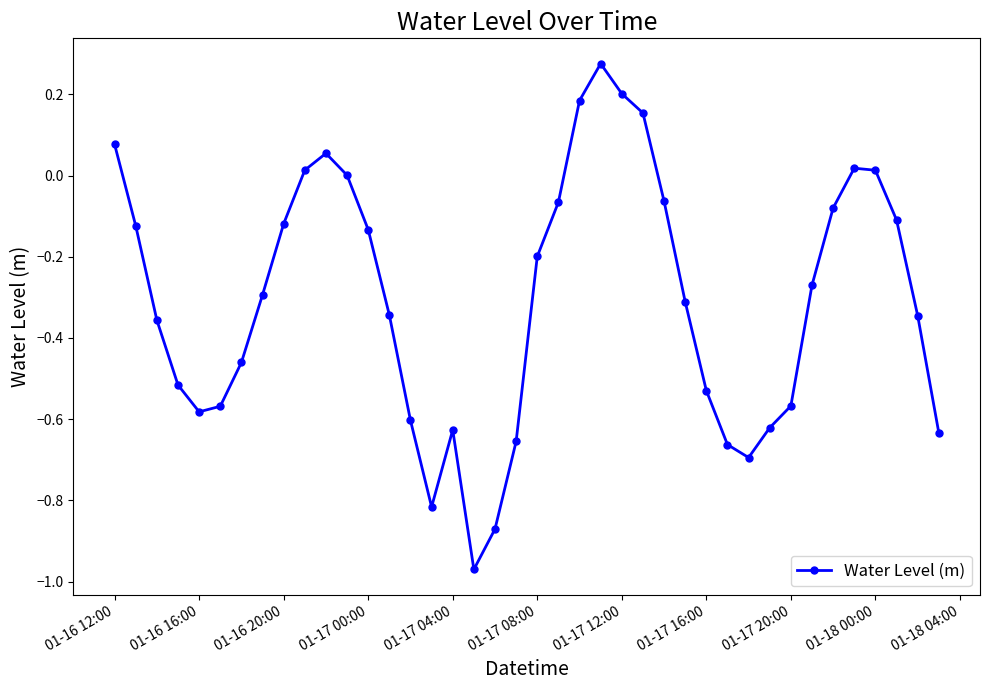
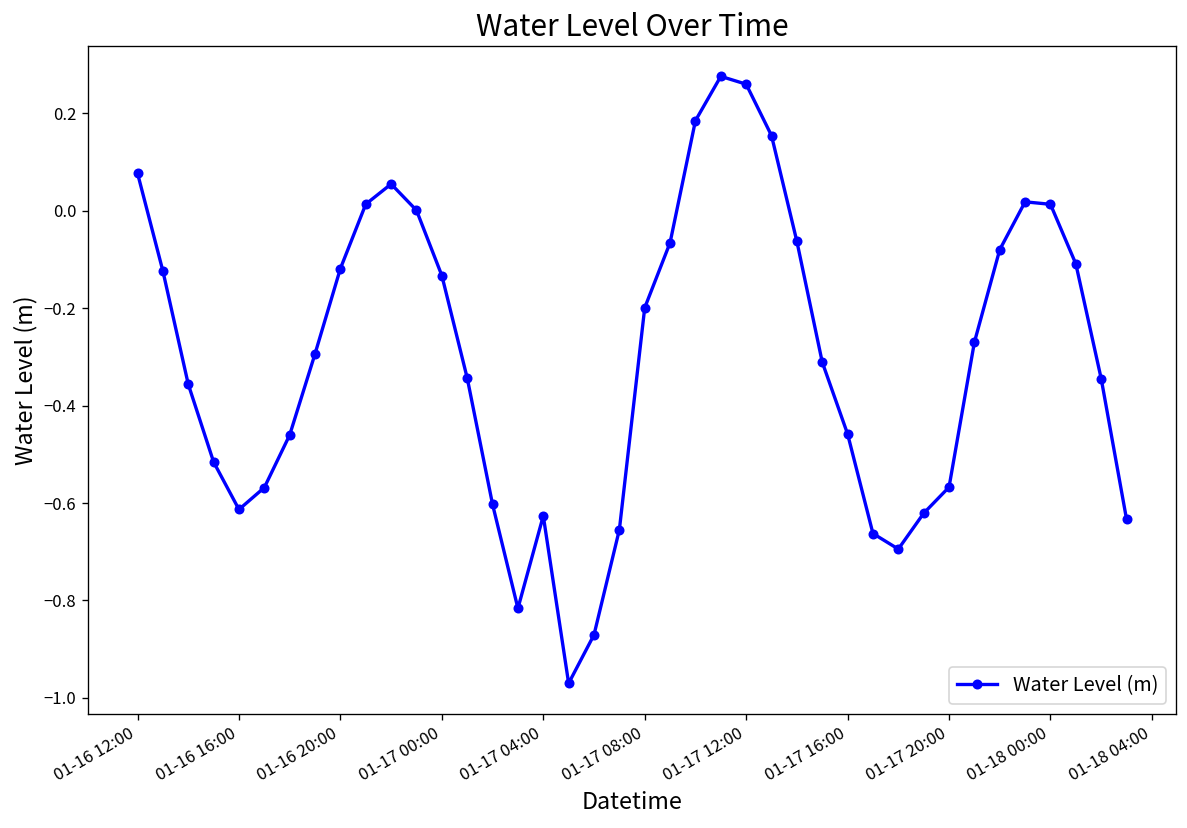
01-16 16:00: -0.58 -> -0.61
01-17 12:00: 0.20 -> 0.26
01-17 16:00: -0.53 -> -0.46
